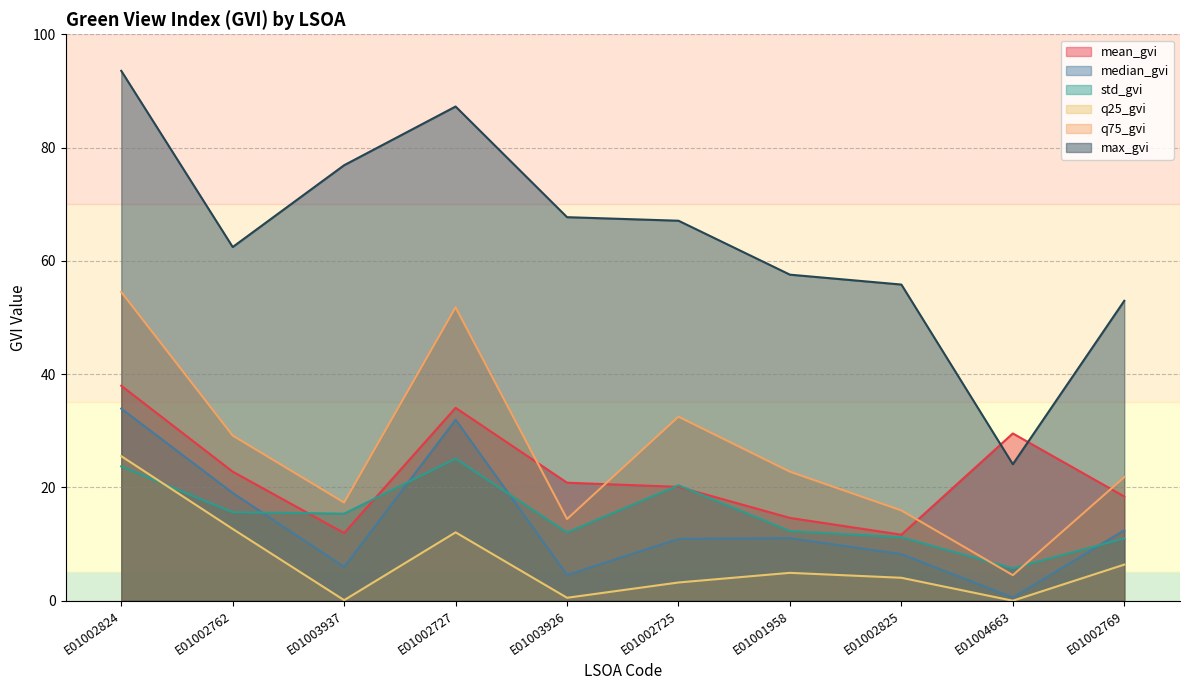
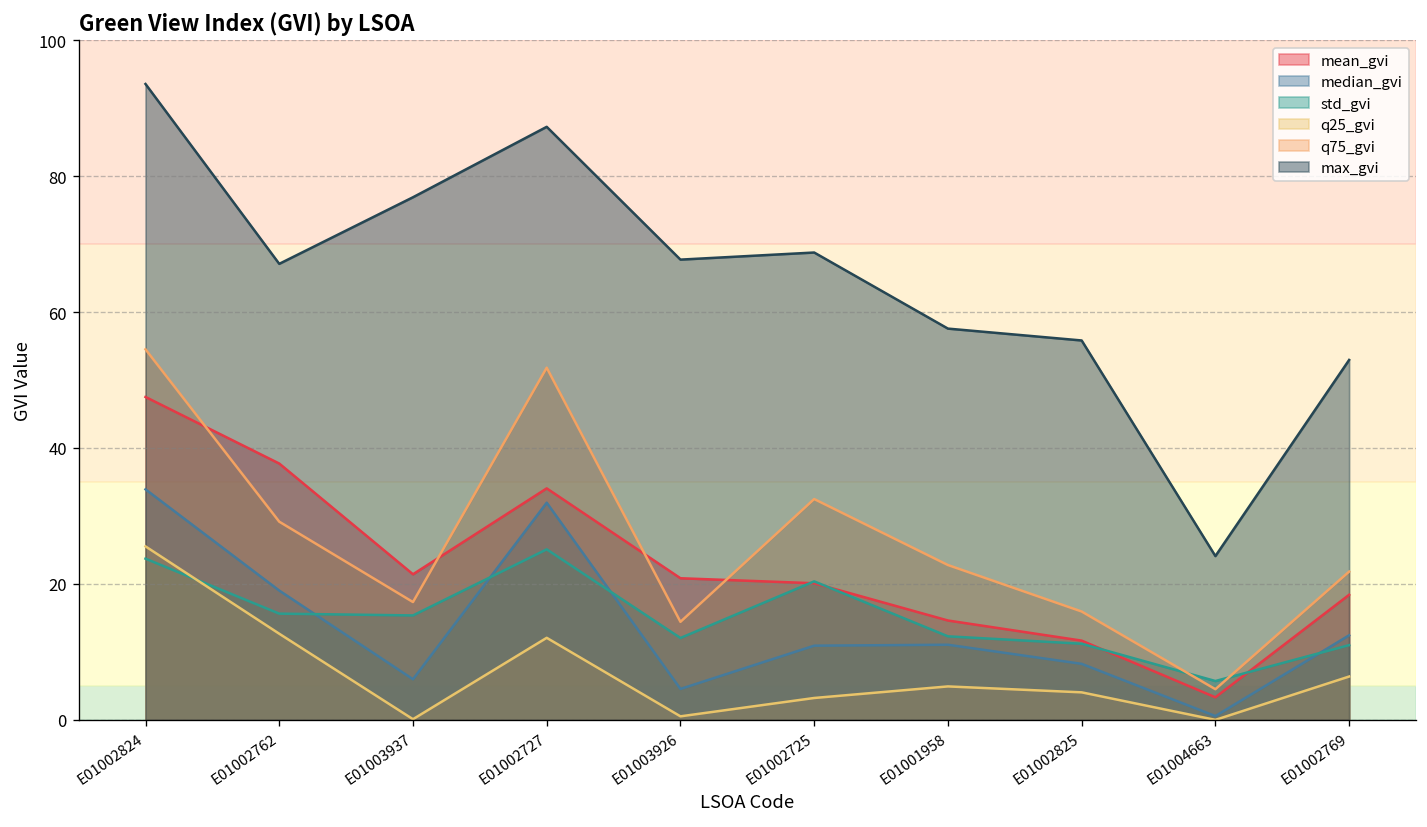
mean_gvi, E01002824: 38 -> 48
mean_gvi, E01002762: 23 -> 38
max_gvi, E01002762: 62 -> 67
mean_gvi, E01003937: 12 -> 21
max_gvi, E01002725: 67 -> 69
mean_gvi, E01004663: 30 -> 3
